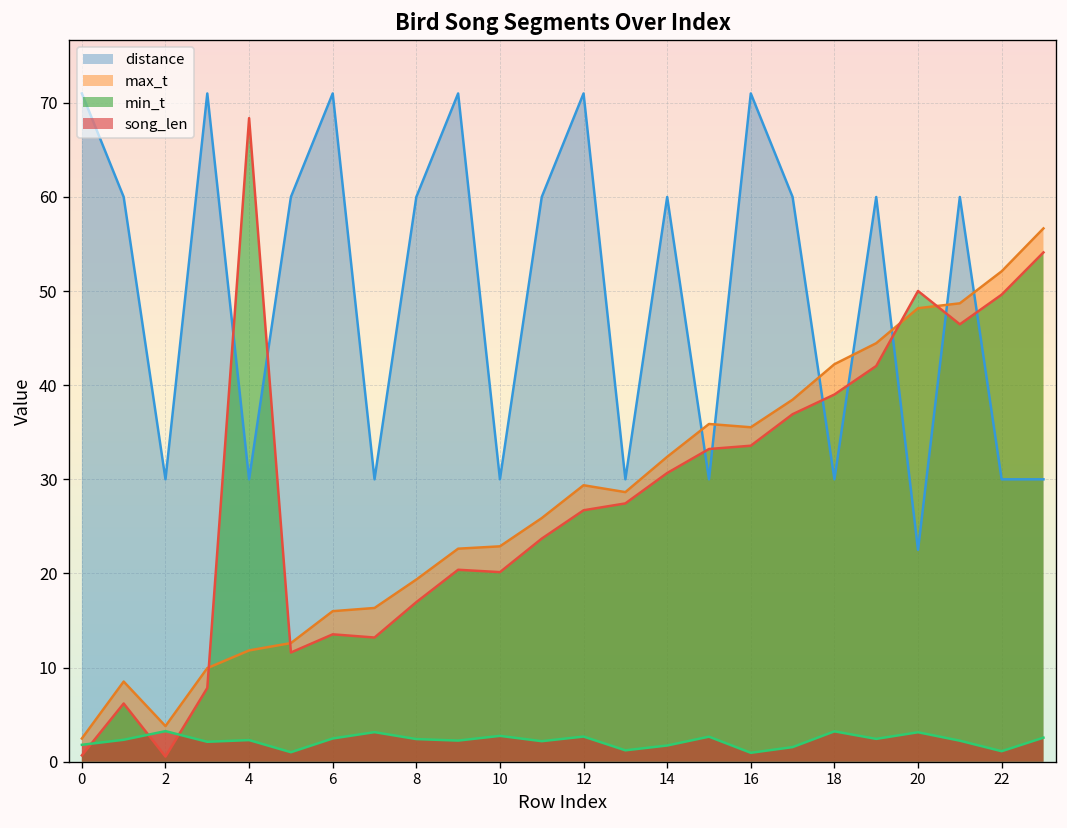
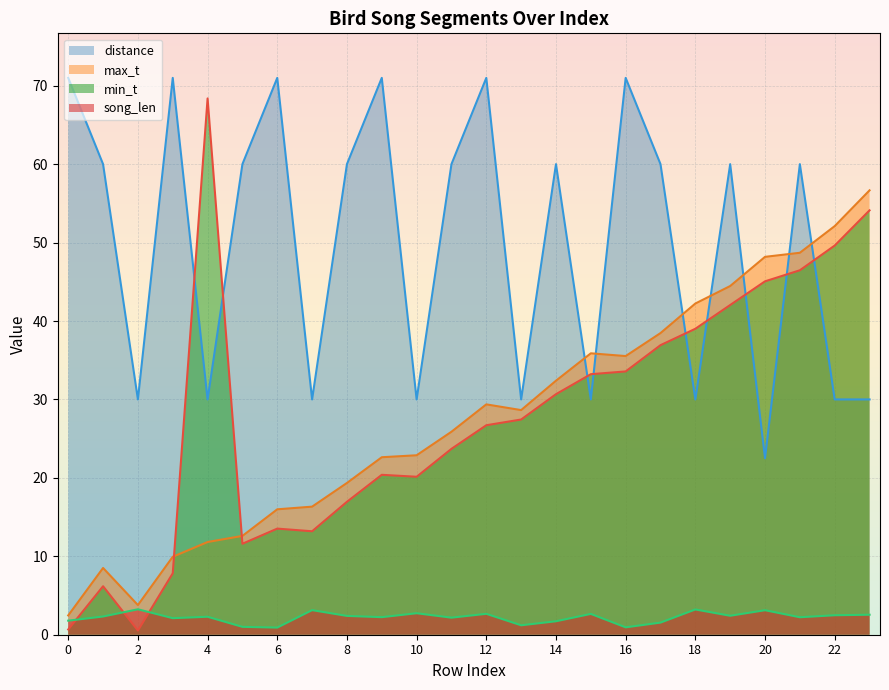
song_len, 6: 2 -> 1
min_t, 20: 50 -> 45
song_len, 22: 1 -> 2
